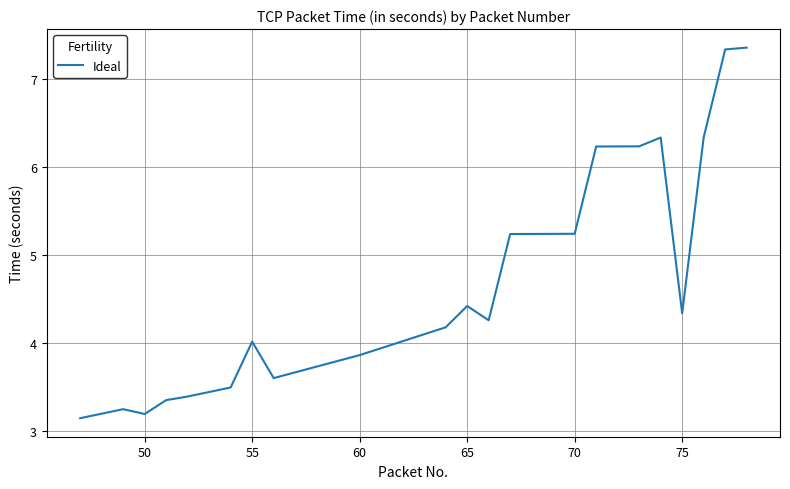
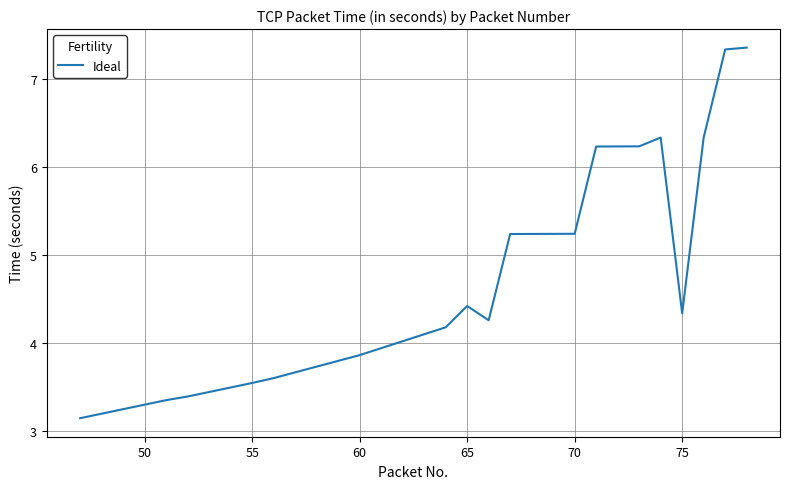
50: 3.2 -> 3.3
55: 4.0 -> 3.5
